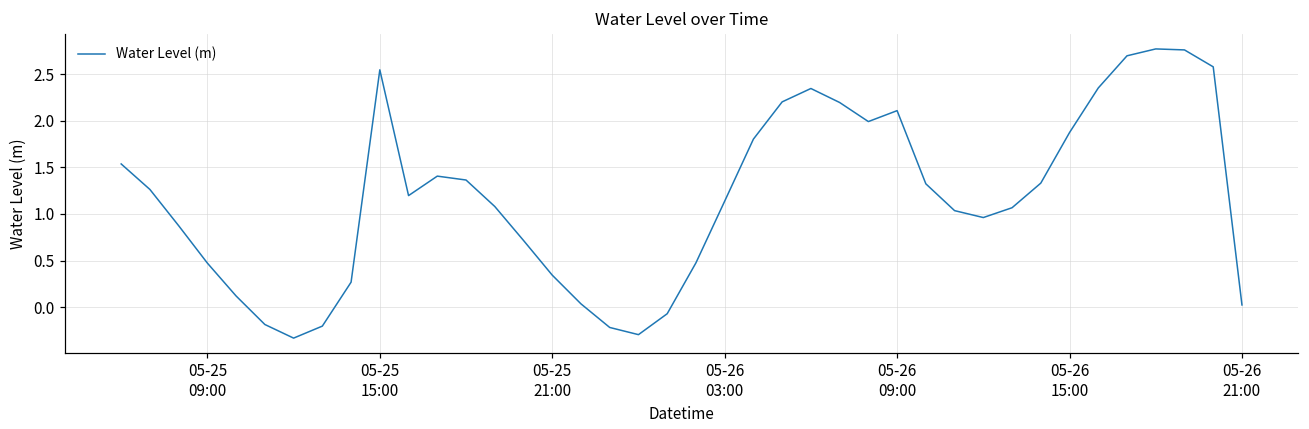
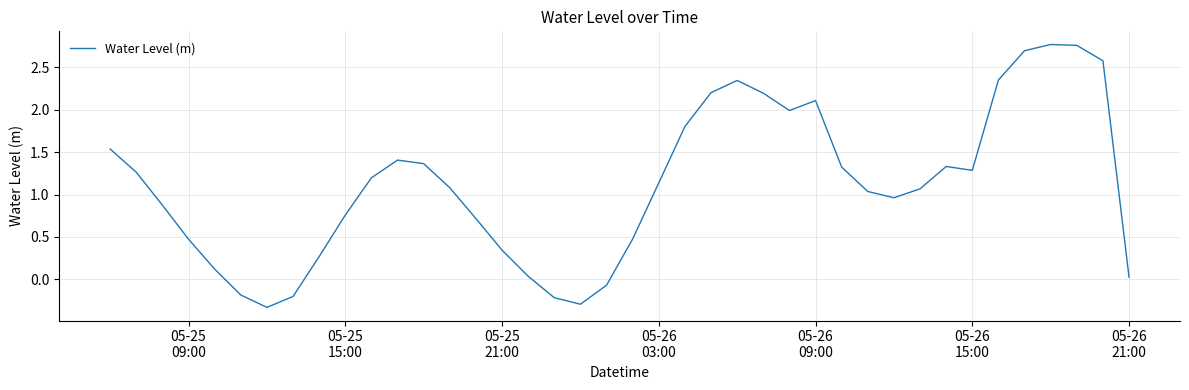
05-25 15:00: 2.5 -> 0.8
05-26 15:00: 1.9 -> 1.3
